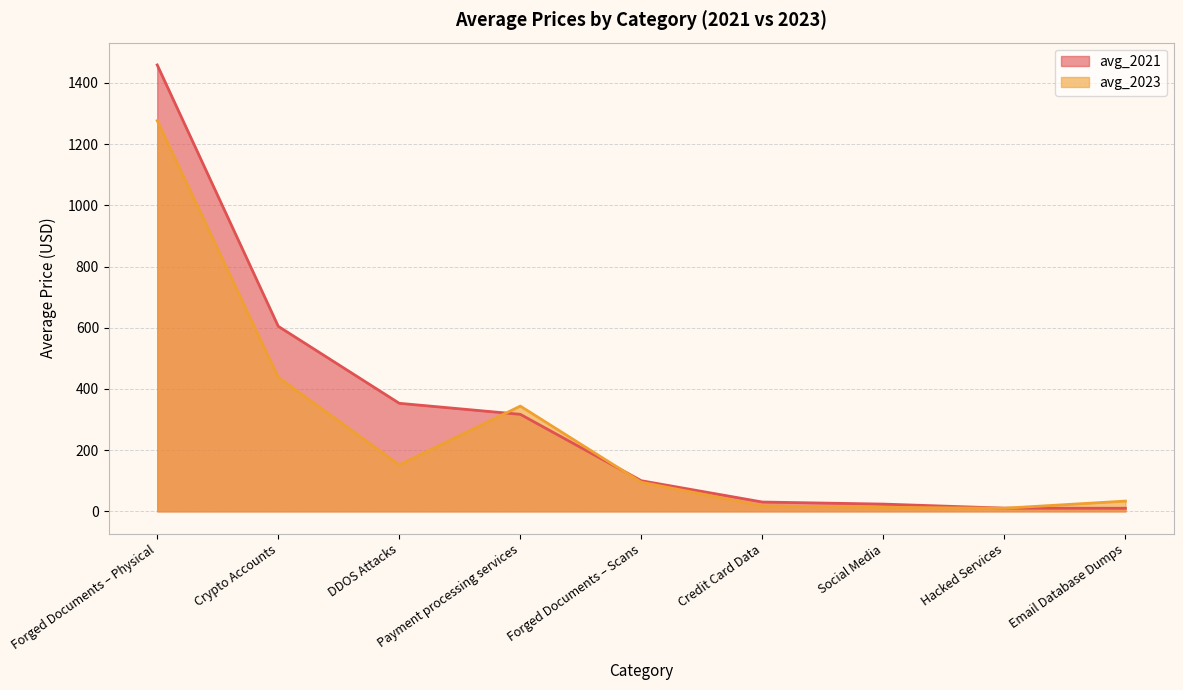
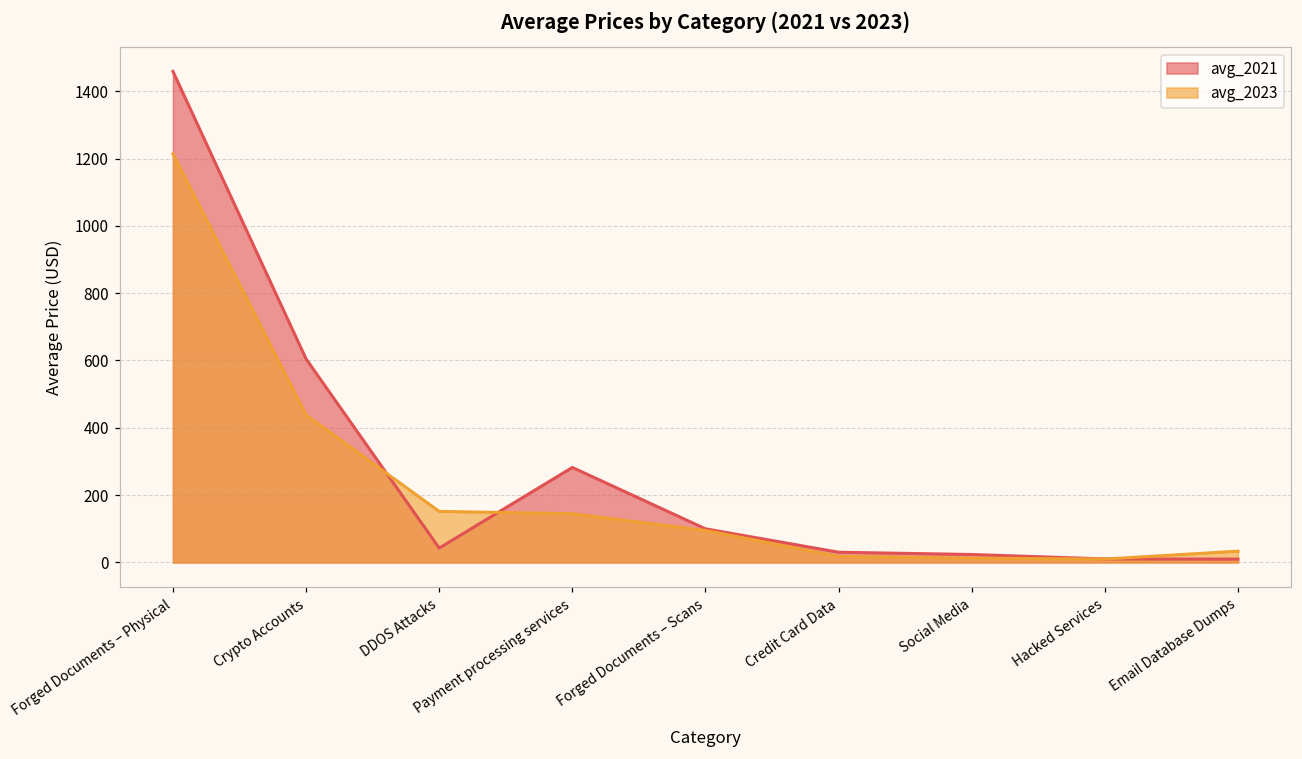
avg_2023, Forged Documents – Physical: 1280 -> 1210
avg_2021, DDOS Attacks: 350 -> 40
avg_2021, Payment processing services: 320 -> 280
avg_2023, Payment processing services: 340 -> 140
